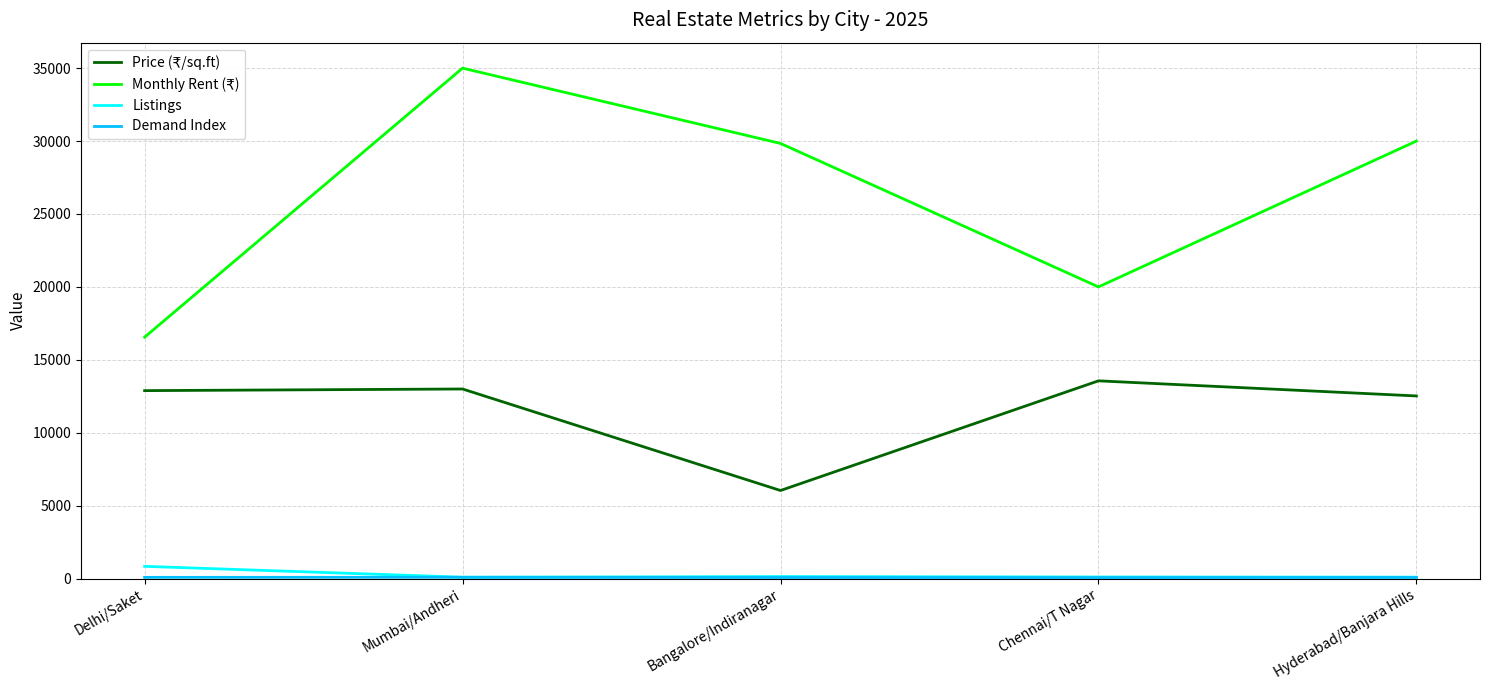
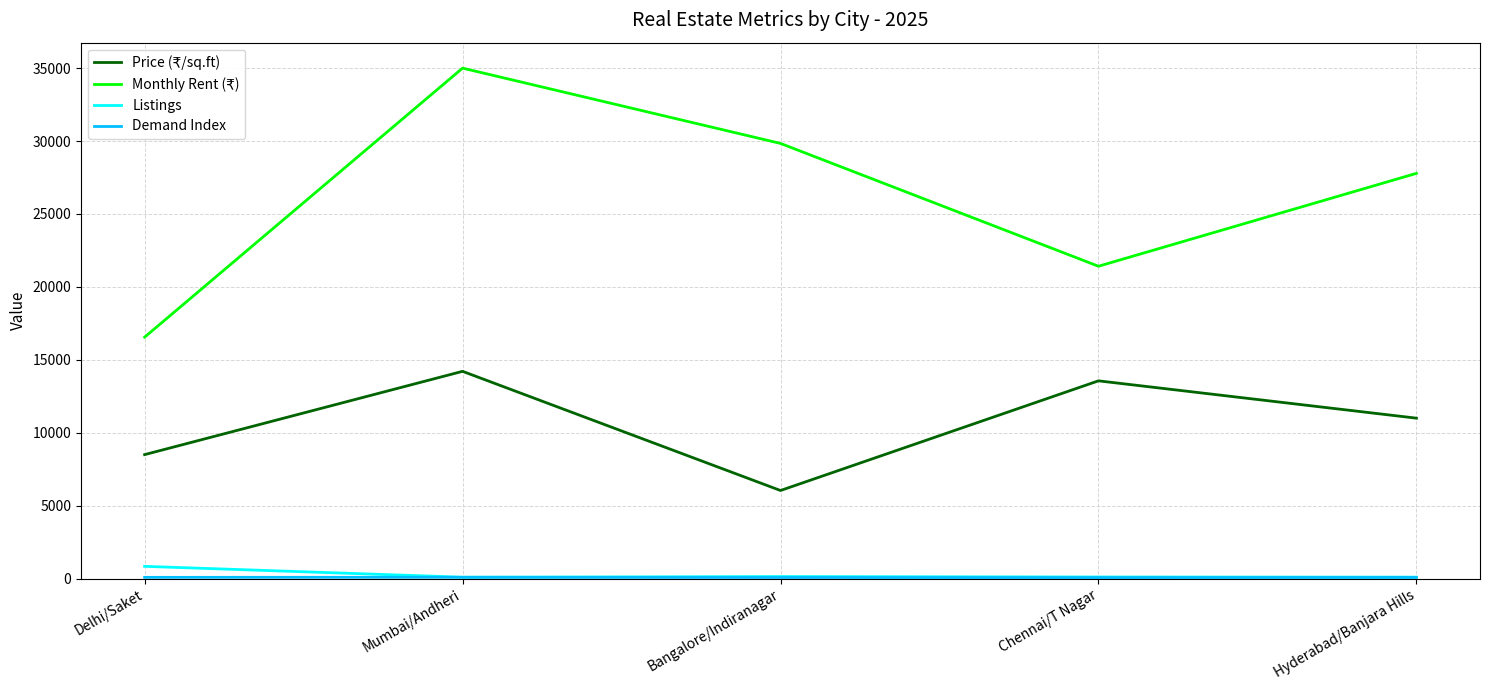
Price (₹/sq.ft), Delhi/Saket: 12900 -> 8500
Price (₹/sq.ft), Mumbai/Andheri: 13000 -> 14200
Monthly Rent (₹), Chennai/T Nagar: 20000 -> 21400
Price (₹/sq.ft), Hyderabad/Banjara Hills: 12500 -> 11000
Monthly Rent (₹), Hyderabad/Banjara Hills: 30000 -> 27800
